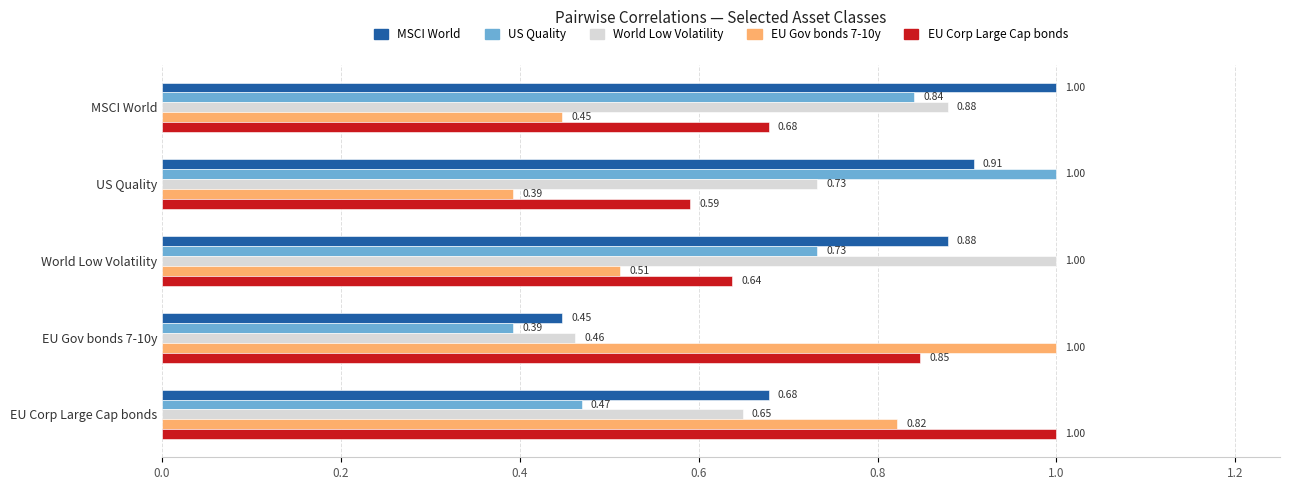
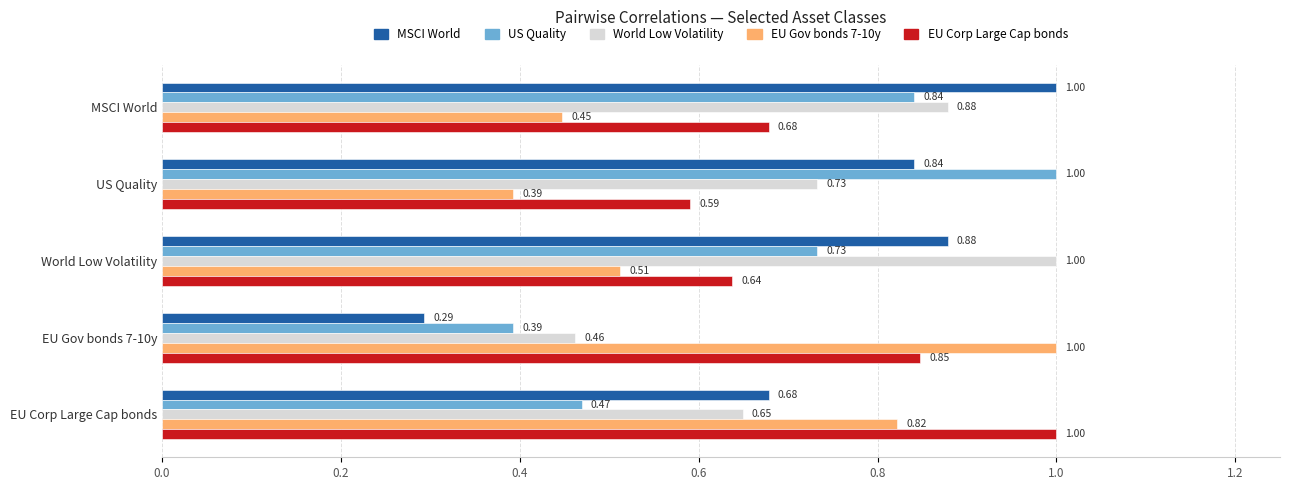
MSCI World, US Quality: 0.91 -> 0.84
MSCI World, EU Gov bonds 7-10y: 0.45 -> 0.29
